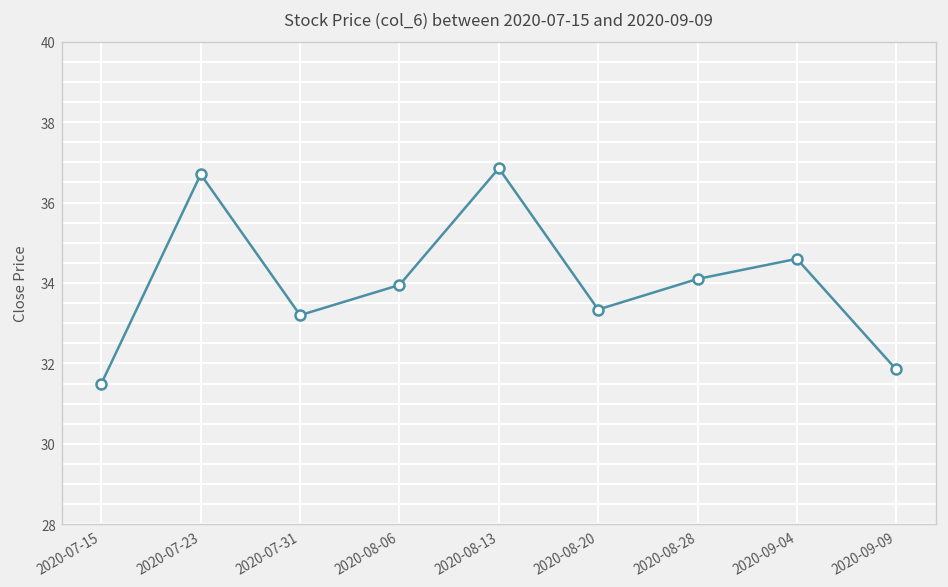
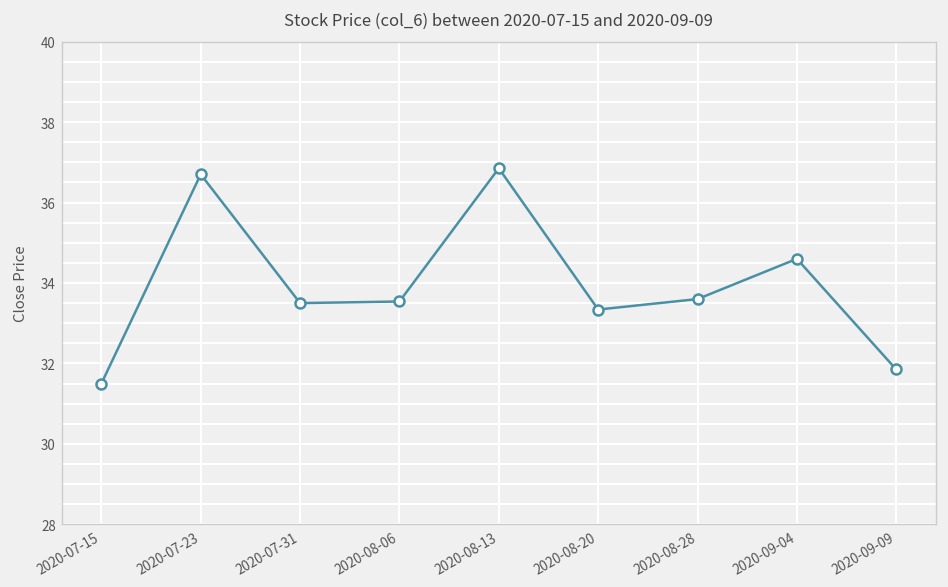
2020-07-31: 33.2 -> 33.5
2020-08-06: 34.0 -> 33.5
2020-08-28: 34.1 -> 33.6
